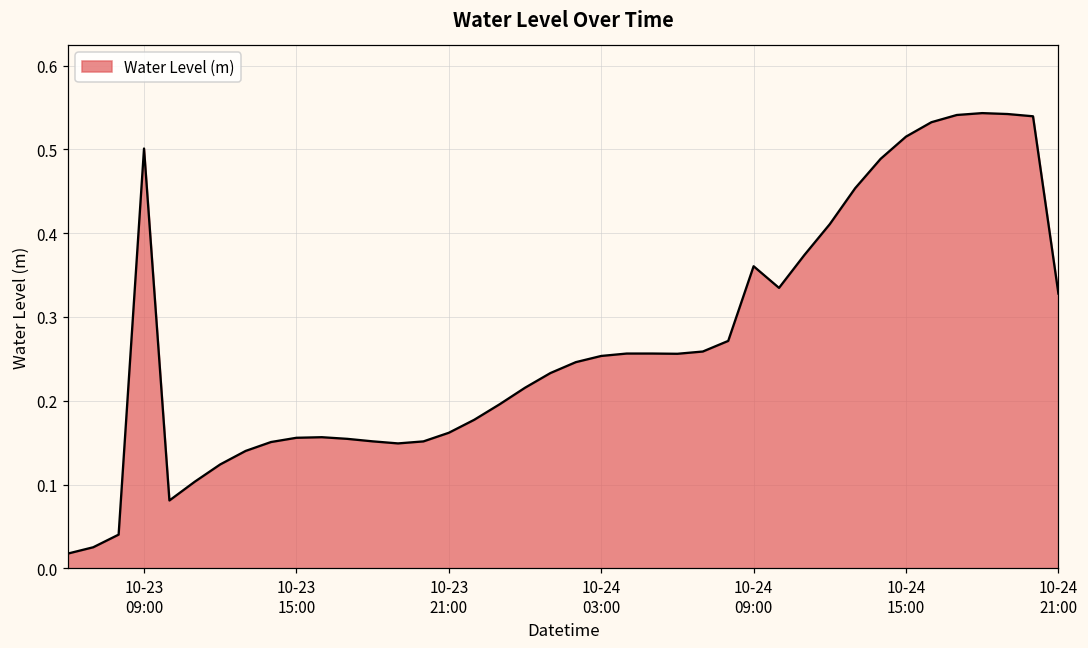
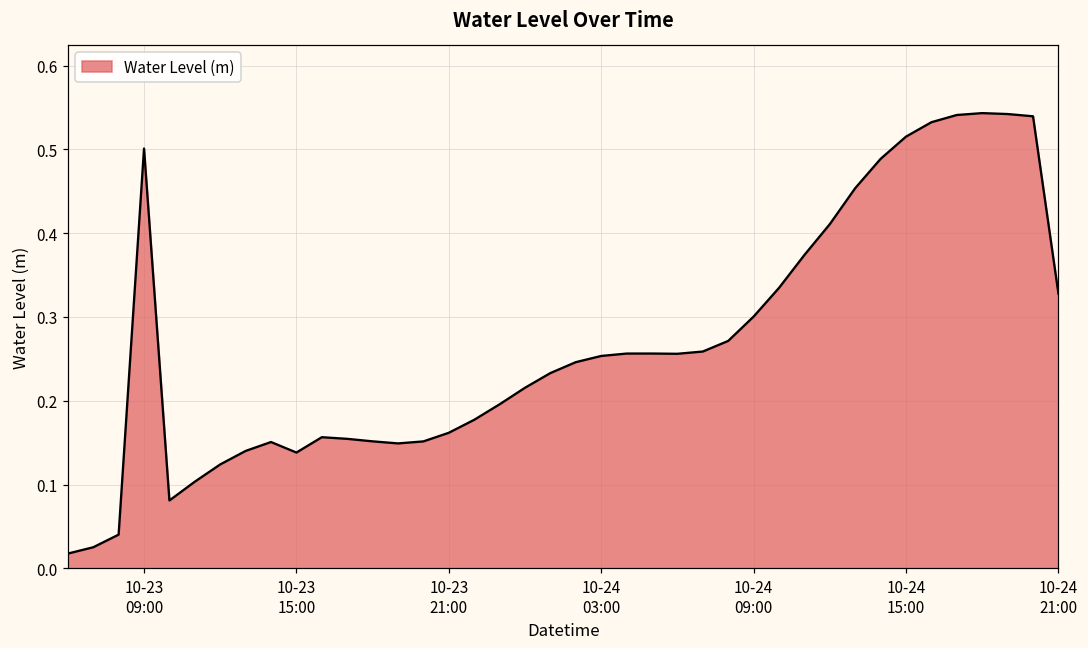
10-23 15:00: 0.16 -> 0.14
10-24 09:00: 0.36 -> 0.30
